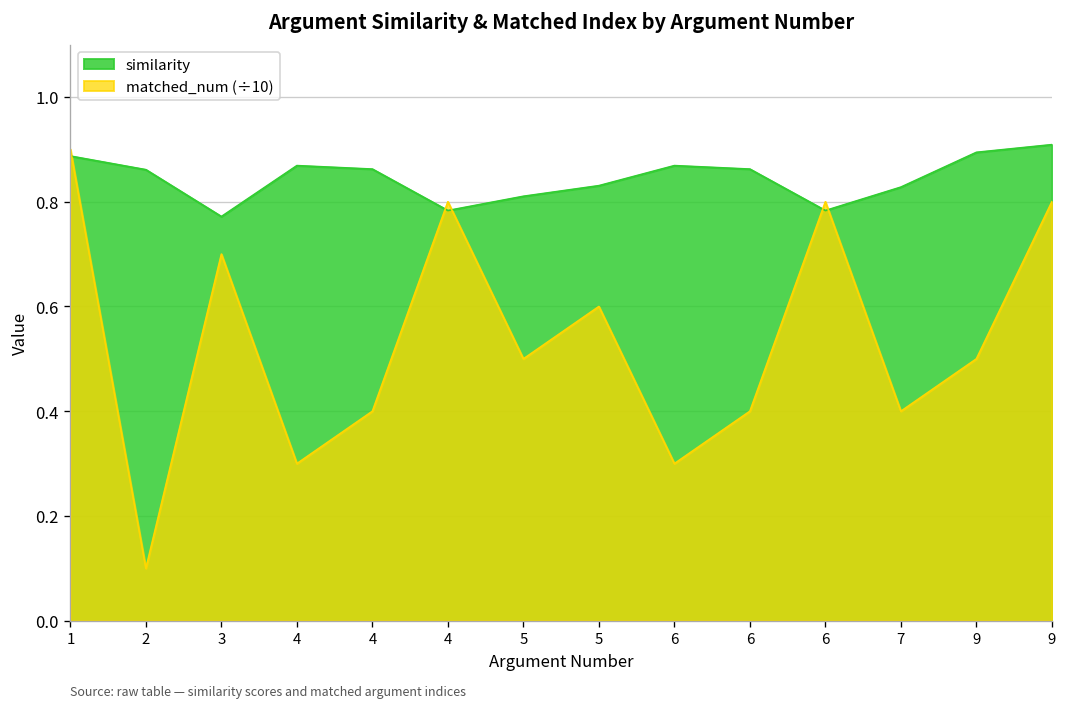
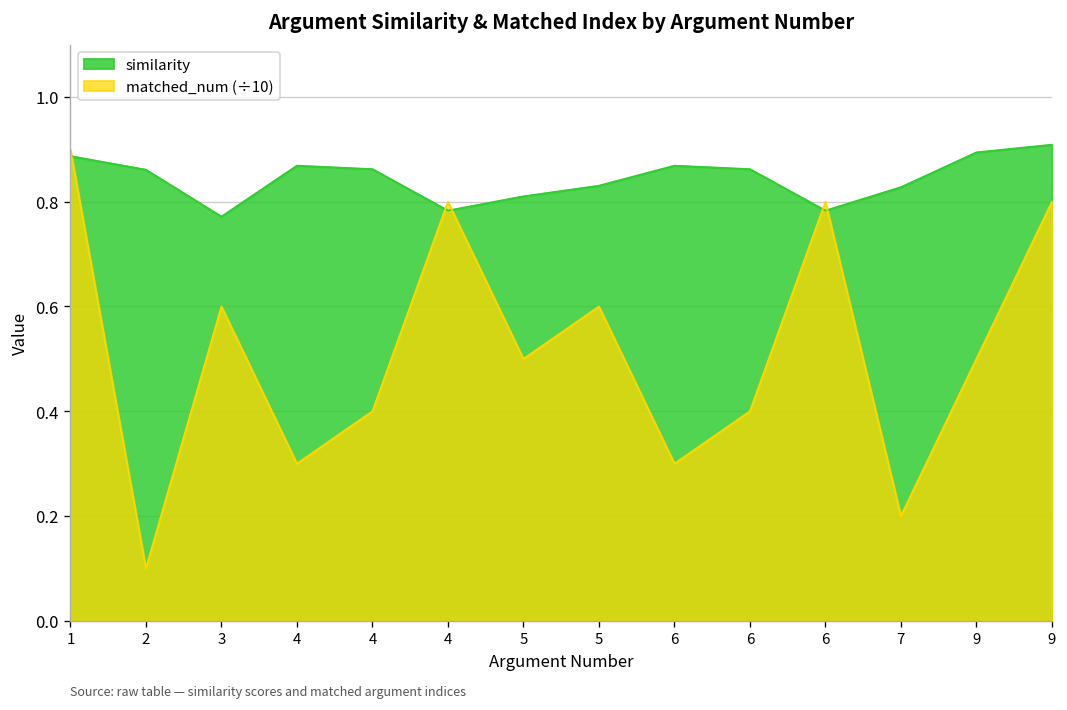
matched_num (÷10), 3: 0.70 -> 0.60
matched_num (÷10), 7: 0.40 -> 0.20
